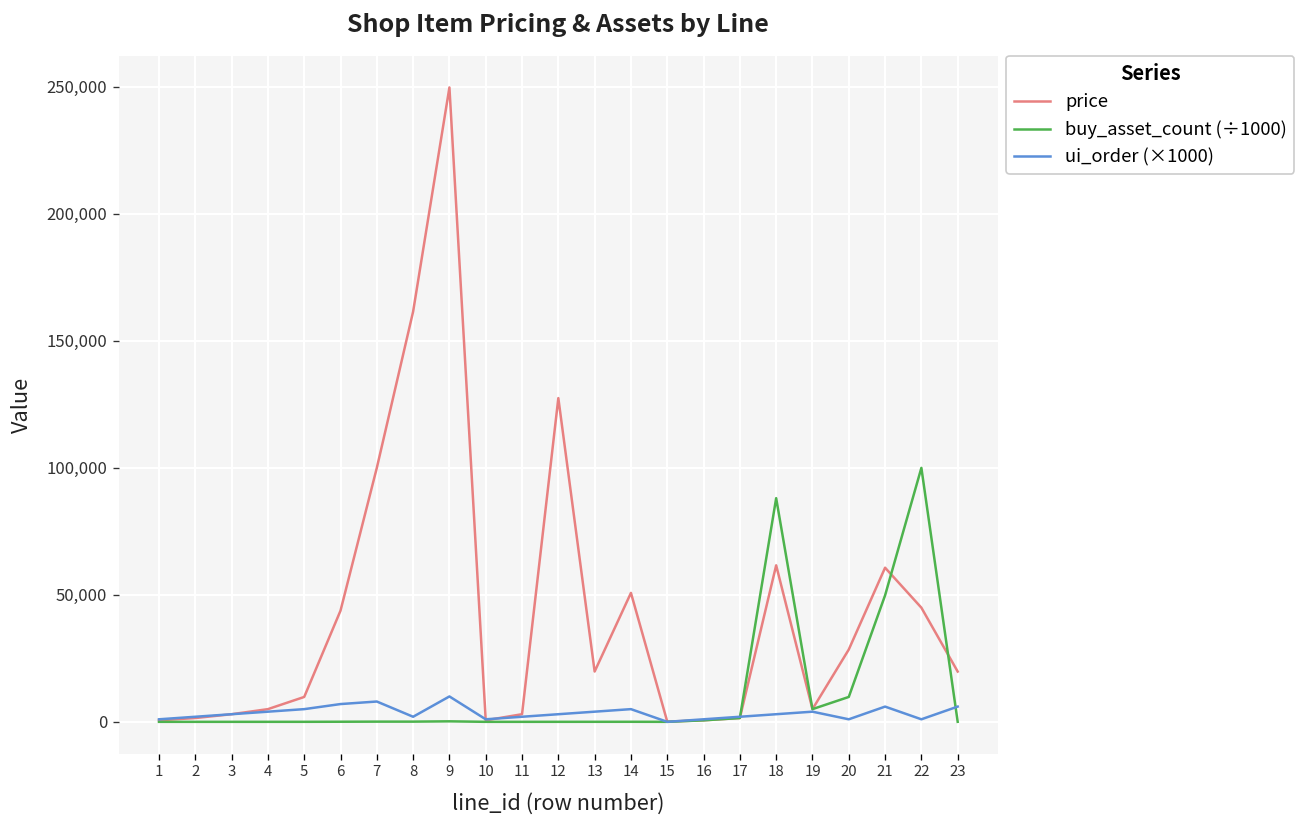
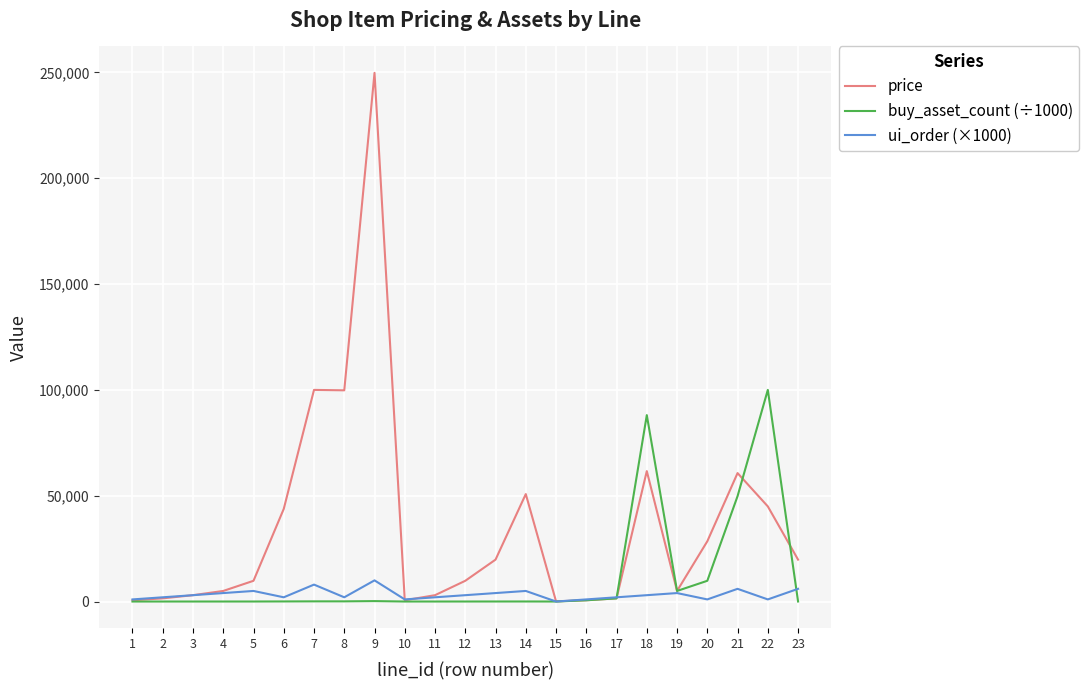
ui_order (×1000), 6: 7,000 -> 2,000
price, 8: 162,000 -> 100,000
price, 12: 127,000 -> 10,000
